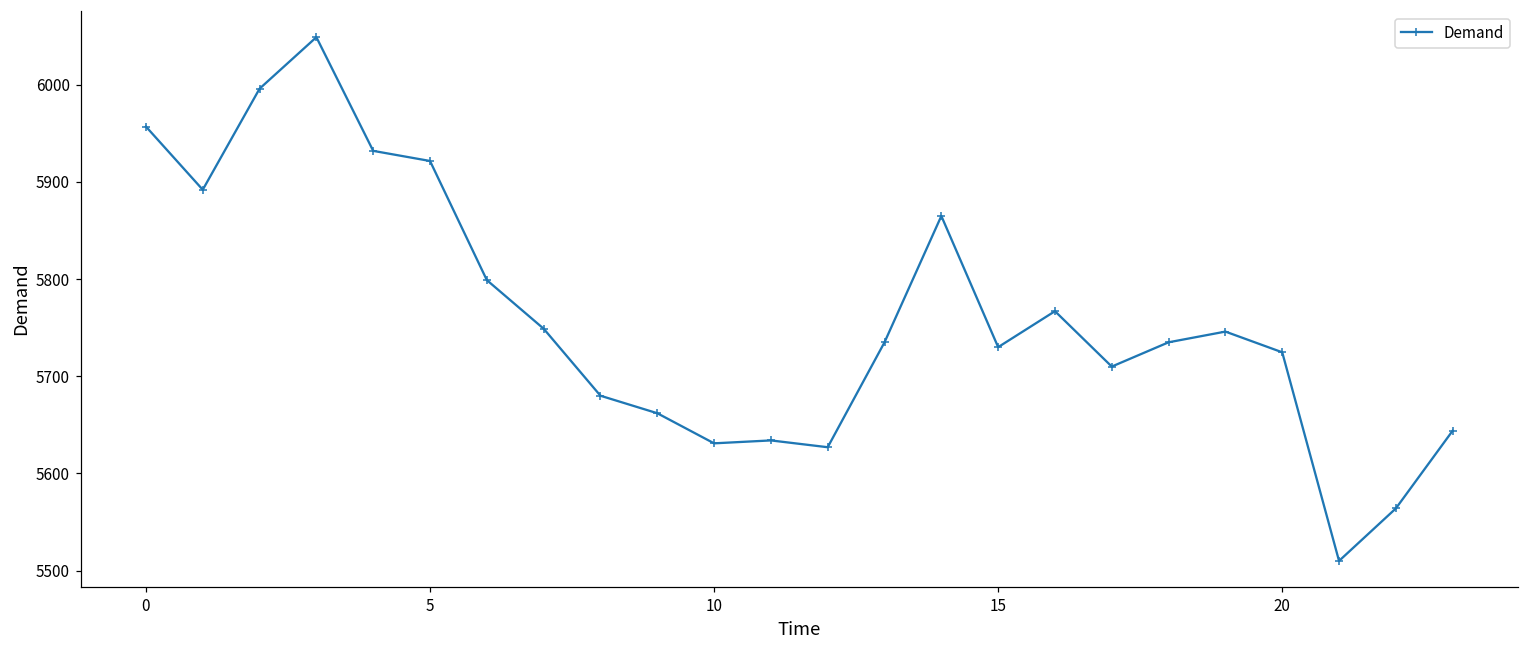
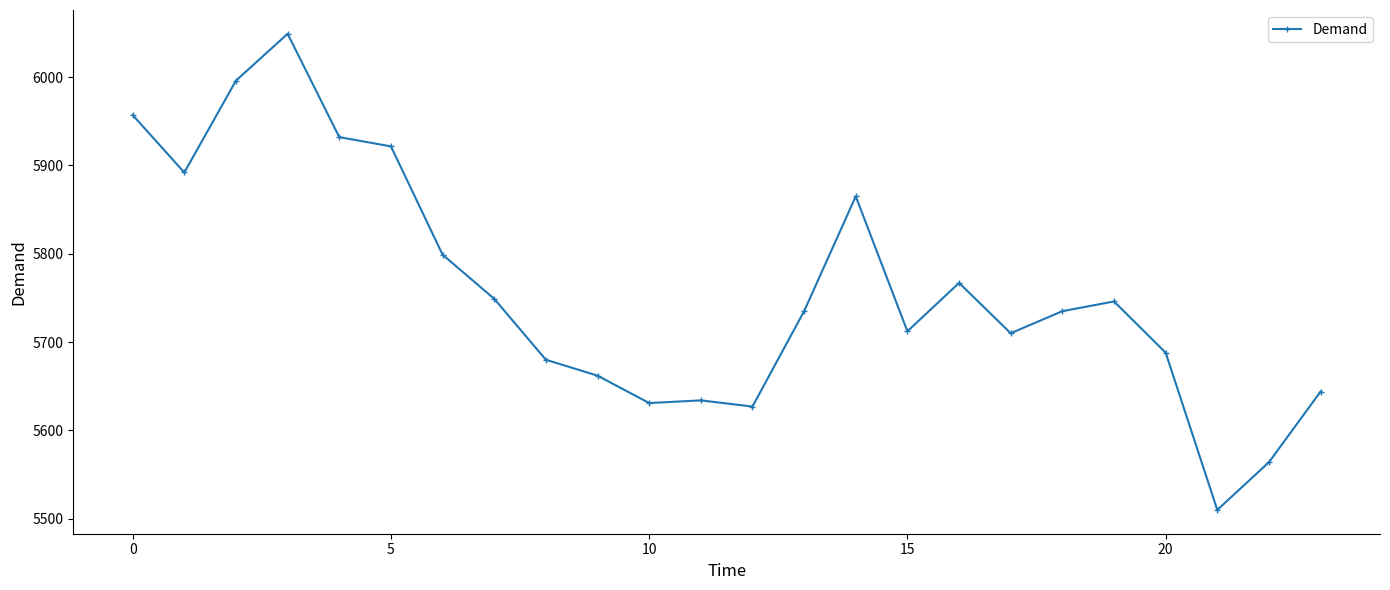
15: 5730 -> 5710
20: 5720 -> 5690
